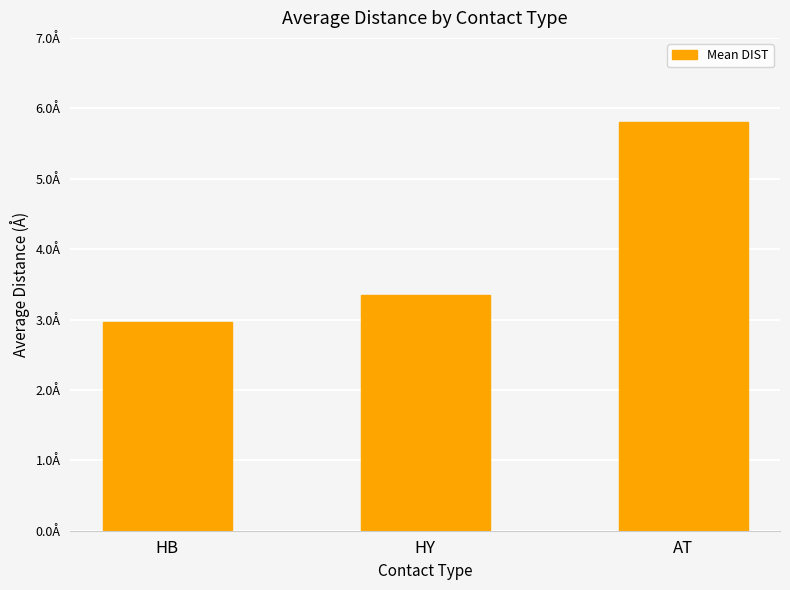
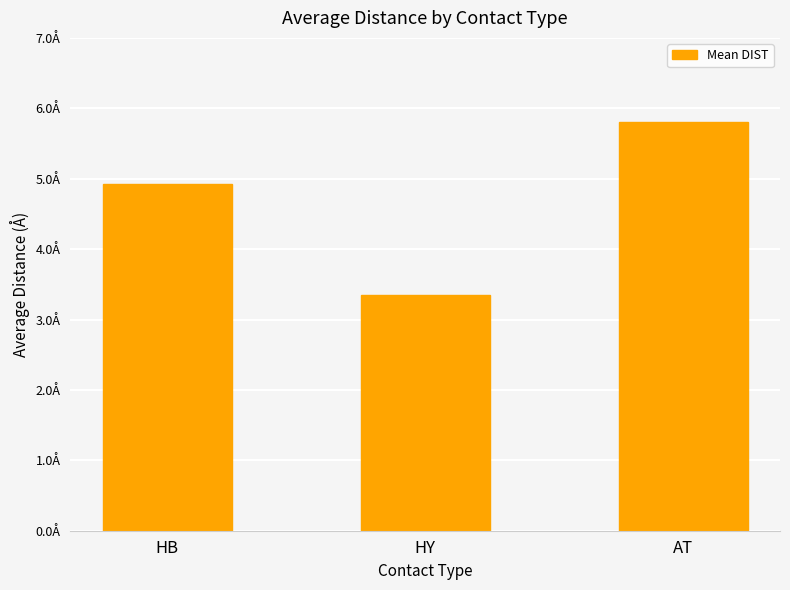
HB: 3.0Å -> 4.9Å
